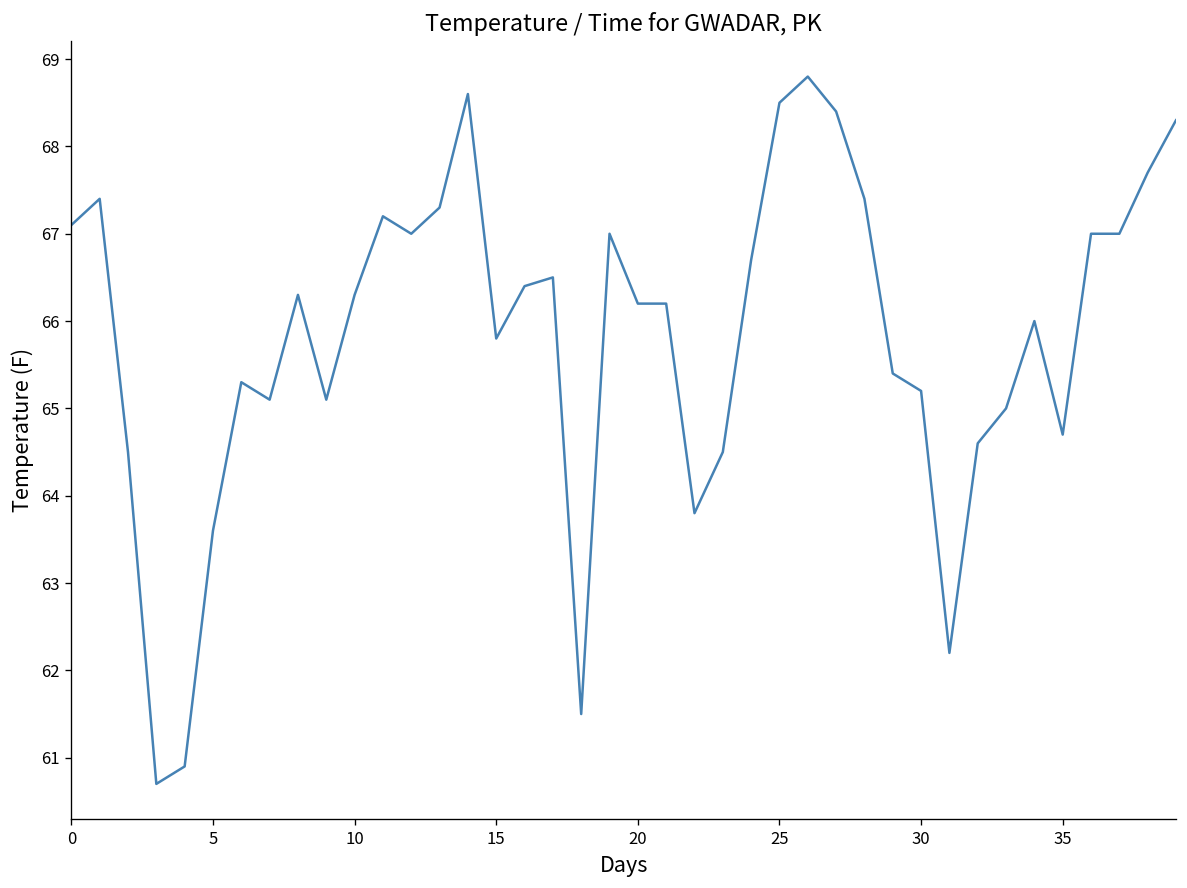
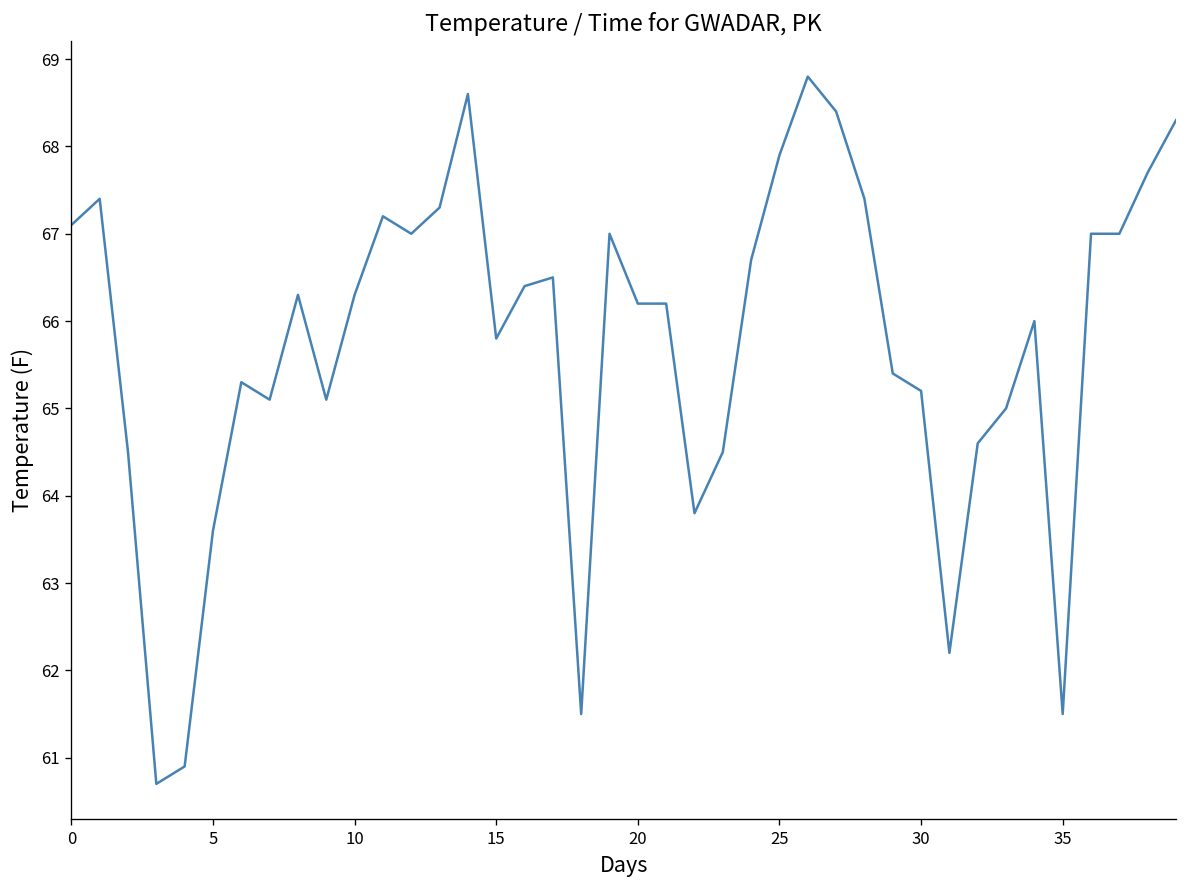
25: 68.5 -> 67.9
35: 64.7 -> 61.5
